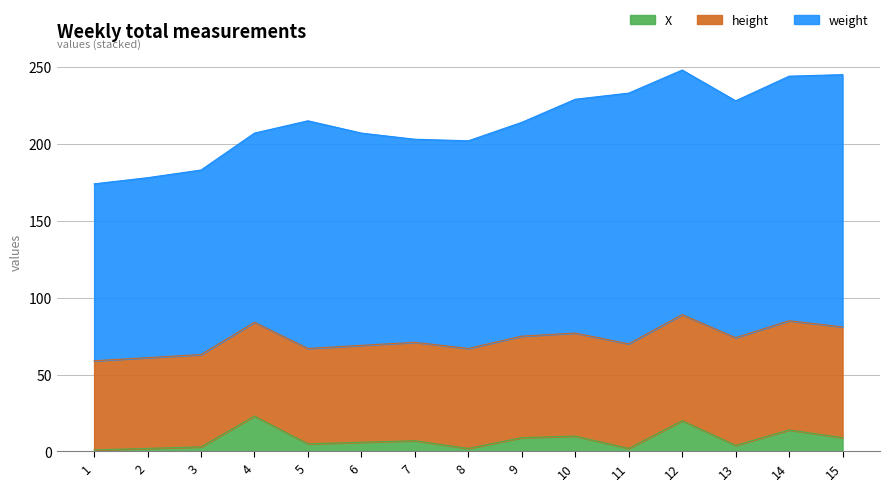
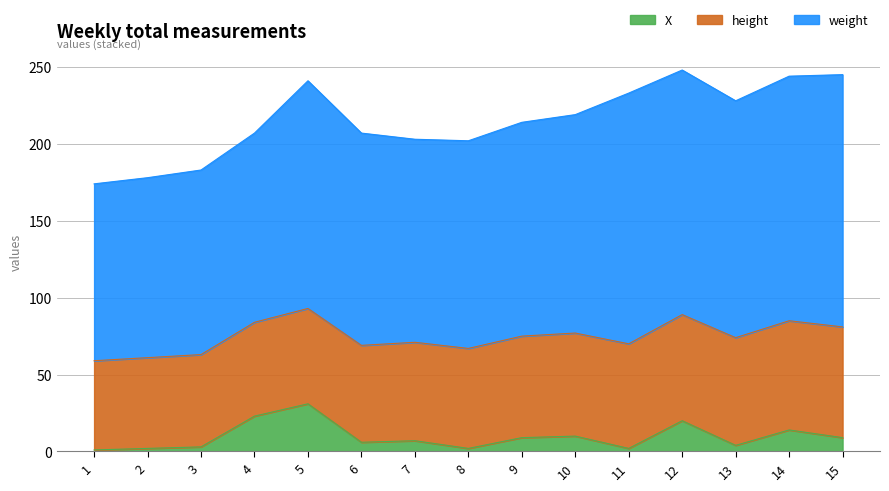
X, 5: 5 -> 31
weight, 10: 152 -> 142
